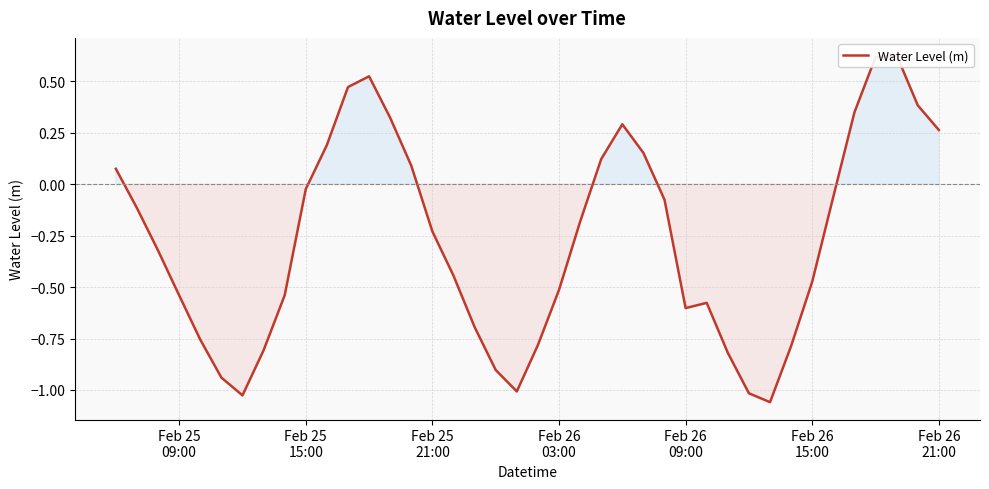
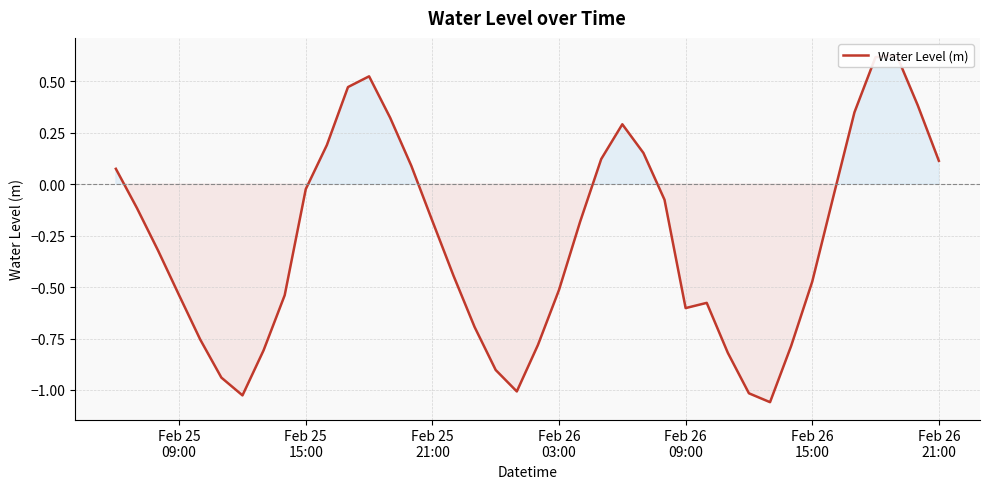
Feb 25 21:00: -0.23 -> -0.18
Feb 26 21:00: 0.26 -> 0.11
